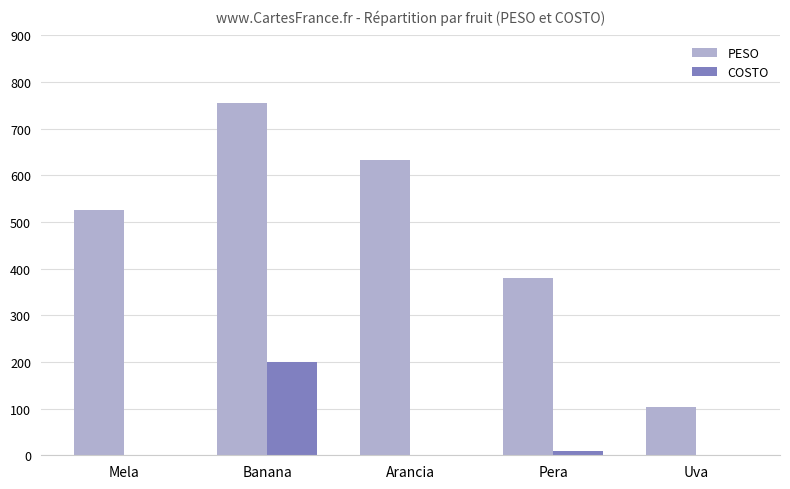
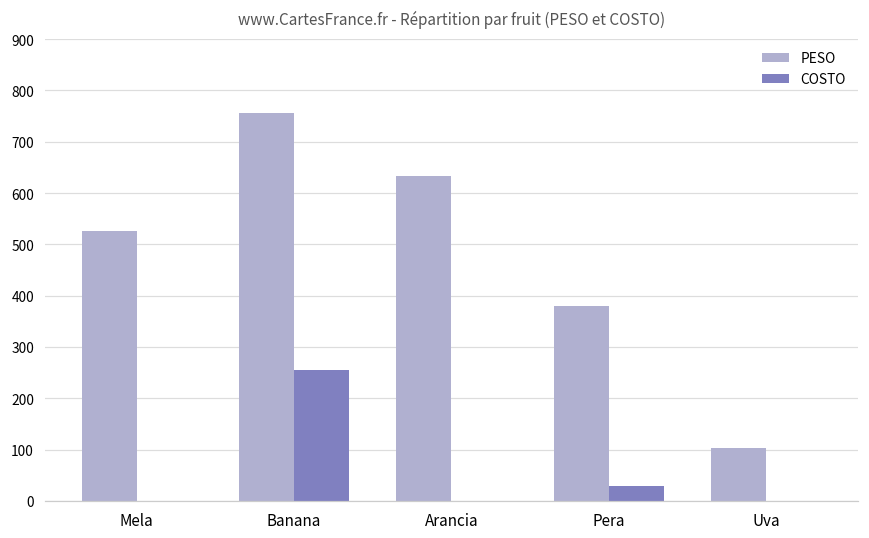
COSTO, Banana: 200 -> 260
COSTO, Pera: 10 -> 30
